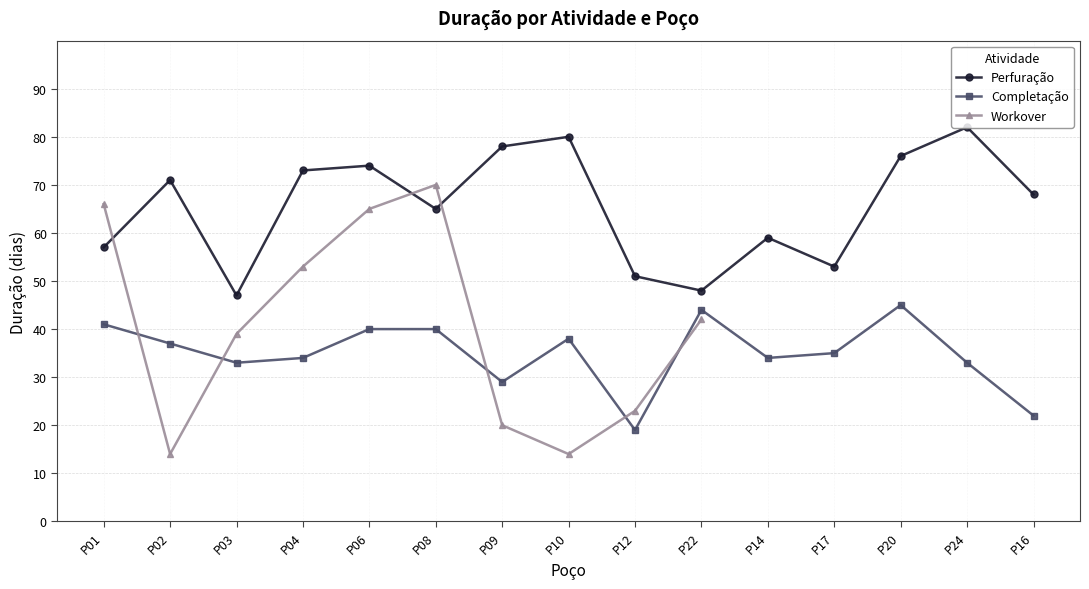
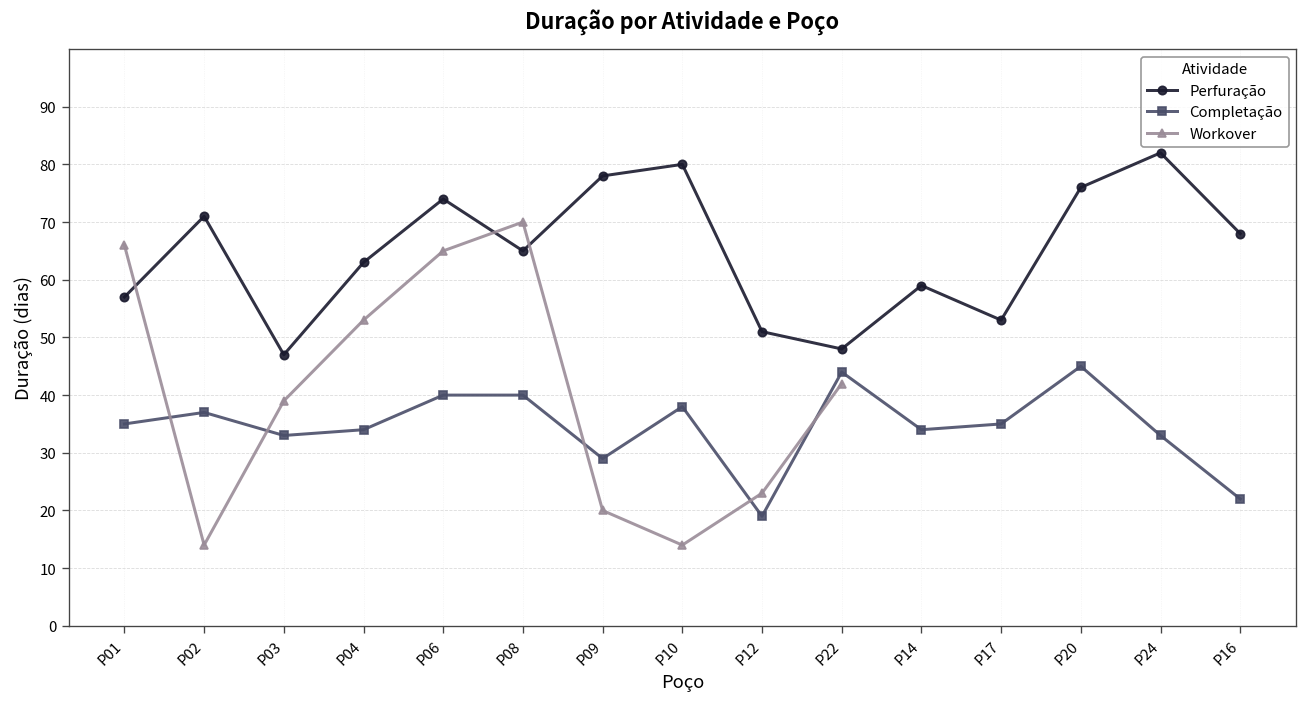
Completação, P01: 41 -> 35
Perfuração, P04: 73 -> 63
